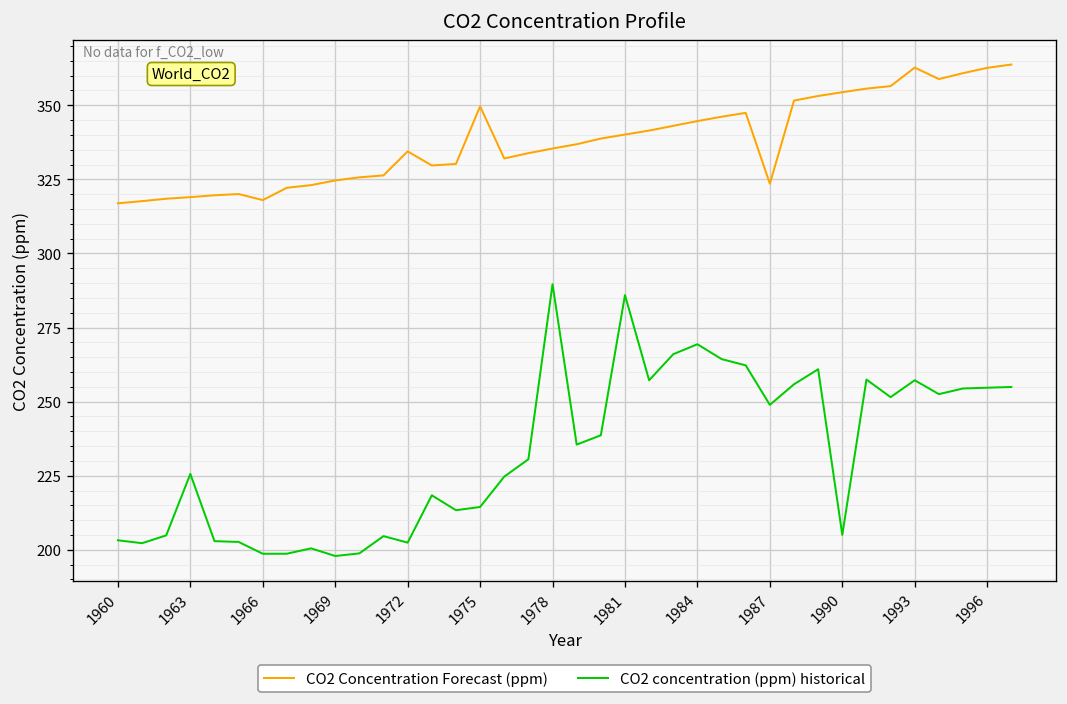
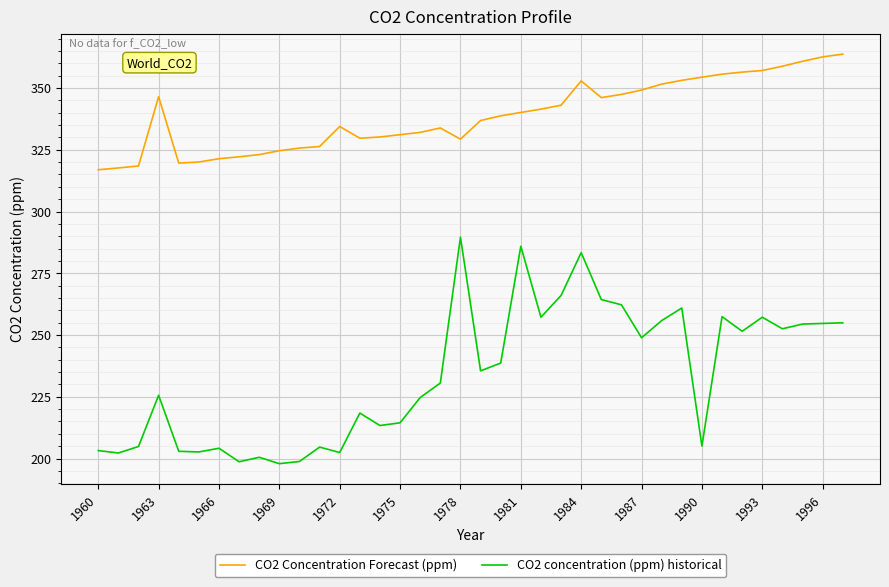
CO2 Concentration Forecast (ppm), 1963: 319 -> 346
CO2 Concentration Forecast (ppm), 1966: 318 -> 321
CO2 concentration (ppm) historical, 1966: 199 -> 204
CO2 Concentration Forecast (ppm), 1975: 350 -> 331
CO2 Concentration Forecast (ppm), 1978: 335 -> 329
CO2 Concentration Forecast (ppm), 1984: 345 -> 353
CO2 concentration (ppm) historical, 1984: 269 -> 283
CO2 Concentration Forecast (ppm), 1987: 324 -> 349
CO2 Concentration Forecast (ppm), 1993: 363 -> 357
